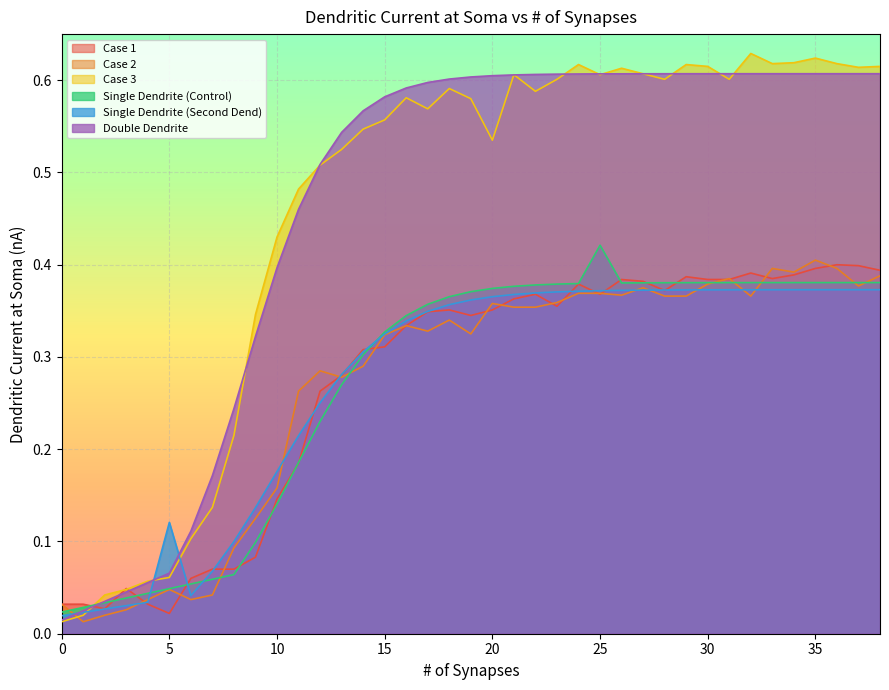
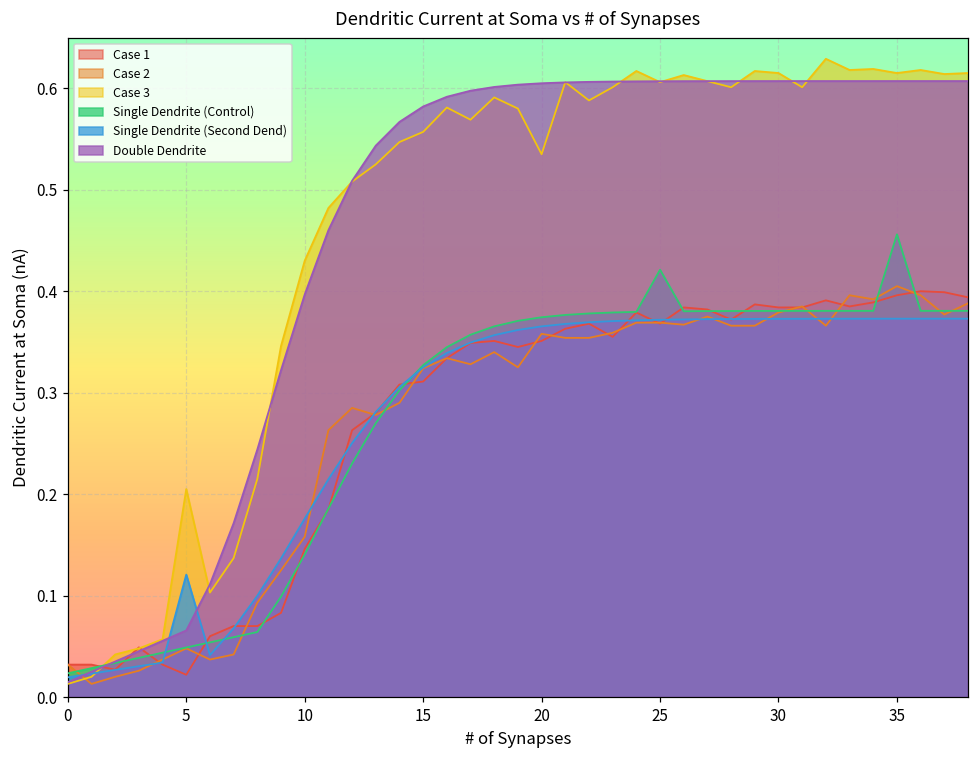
Case 3, 5: 0.06 -> 0.21
Case 3, 35: 0.624 -> 0.615
Single Dendrite (Control), 35: 0.38 -> 0.46
